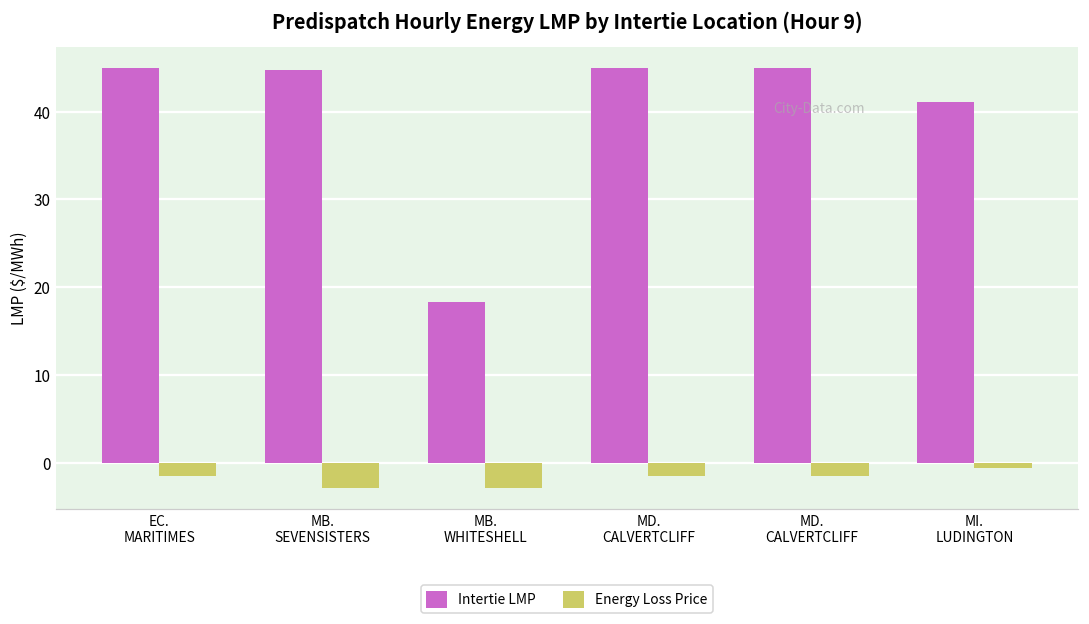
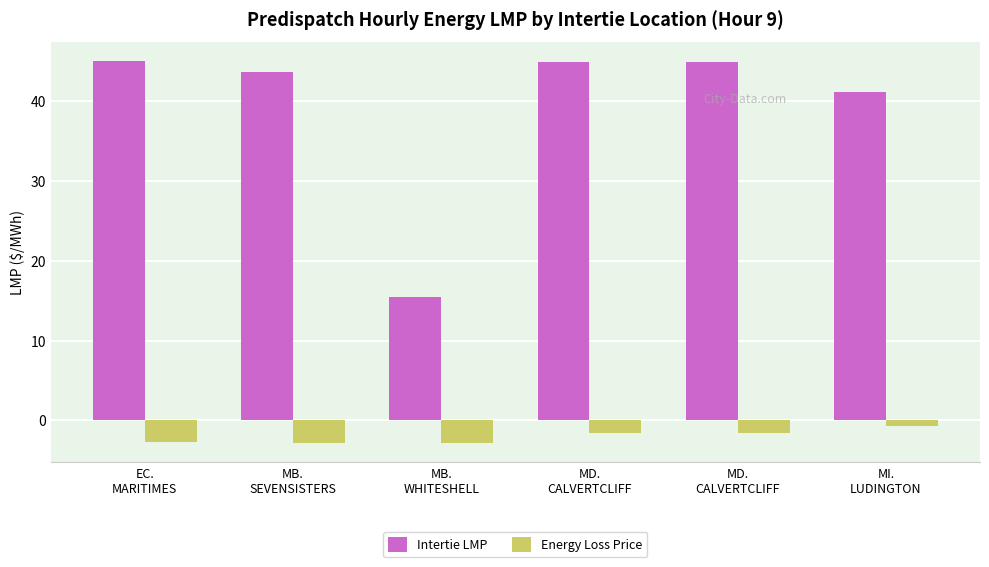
Energy Loss Price, EC. MARITIMES: -1 -> -3
Intertie LMP, MB. SEVENSISTERS: 45 -> 44
Intertie LMP, MB. WHITESHELL: 18 -> 15
